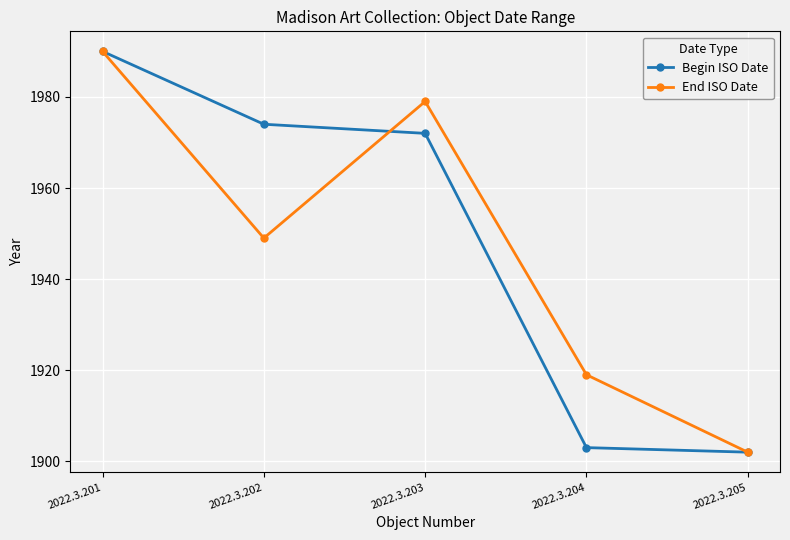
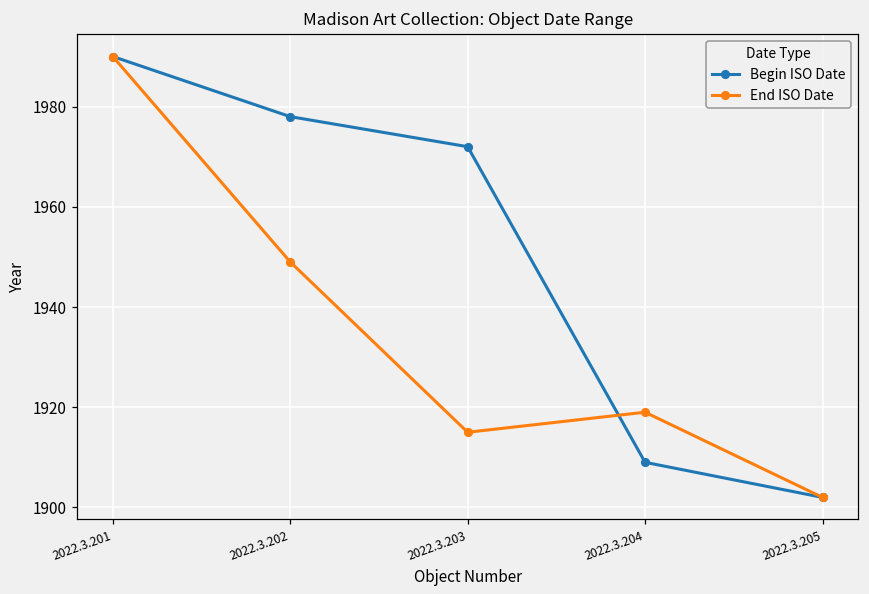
Begin ISO Date, 2022.3.202: 1974 -> 1978
End ISO Date, 2022.3.203: 1979 -> 1915
Begin ISO Date, 2022.3.204: 1903 -> 1909
